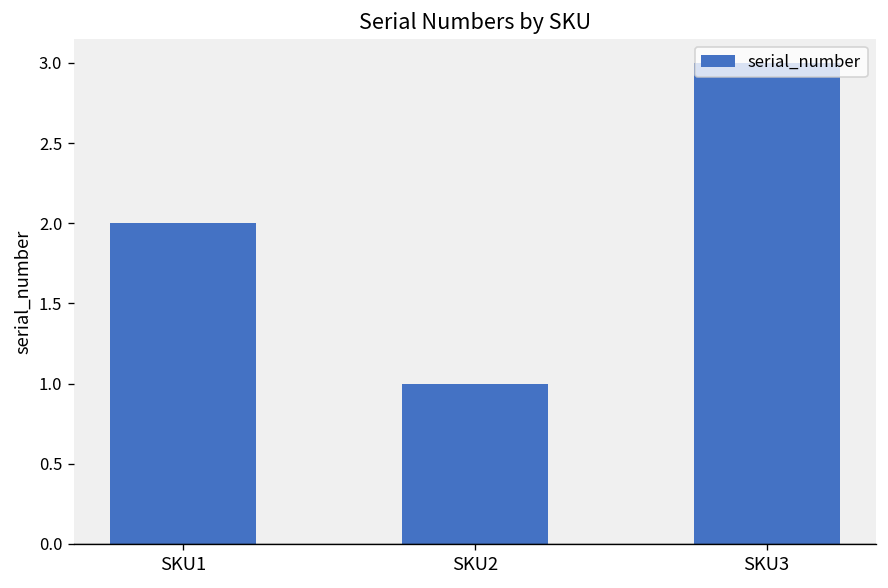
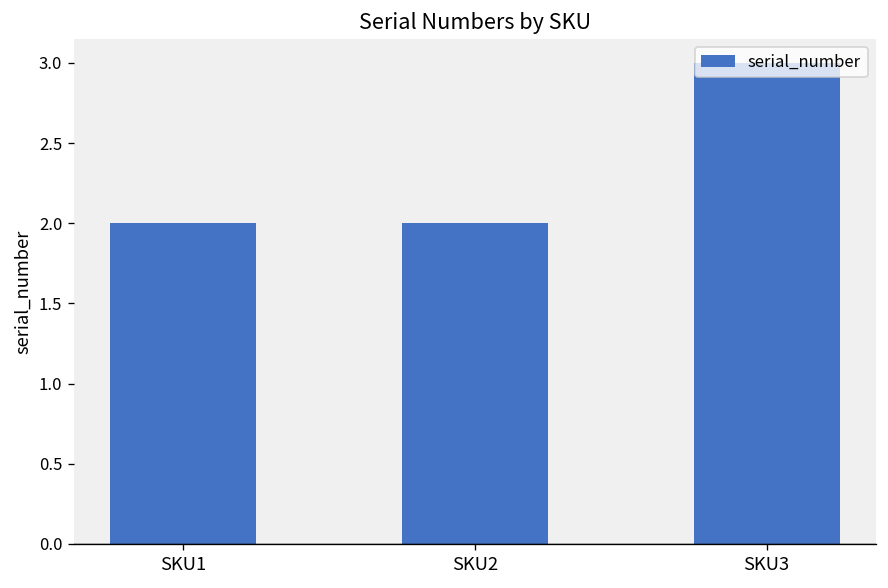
SKU2: 1 -> 2
